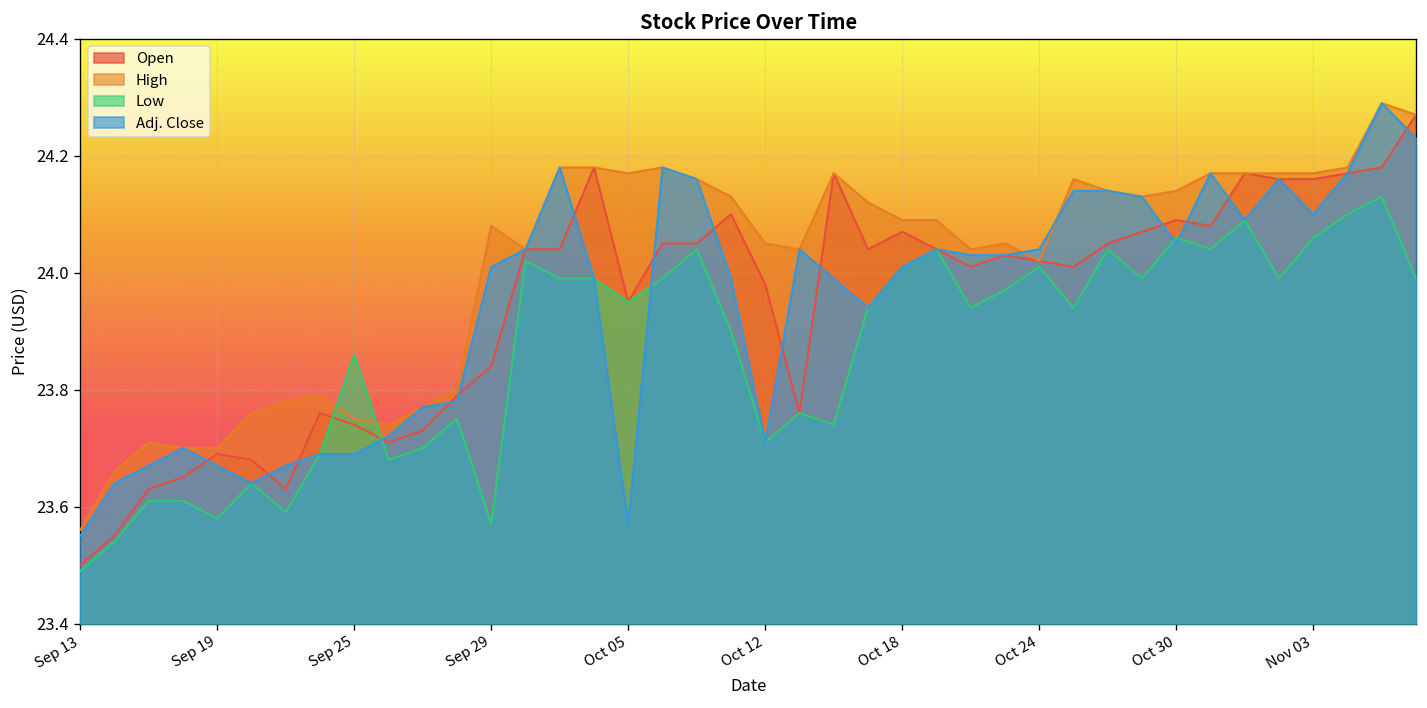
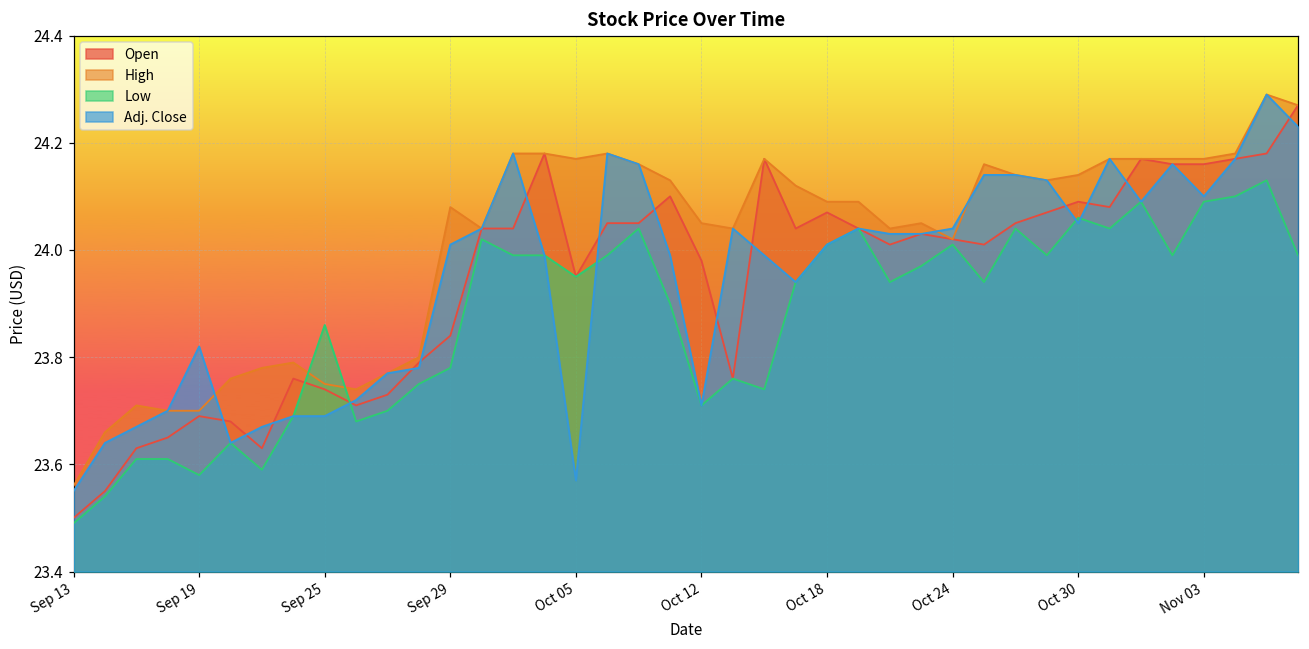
Adj. Close, Sep 19: 23.67 -> 23.82
Low, Sep 29: 23.57 -> 23.78
Low, Nov 03: 24.06 -> 24.09
